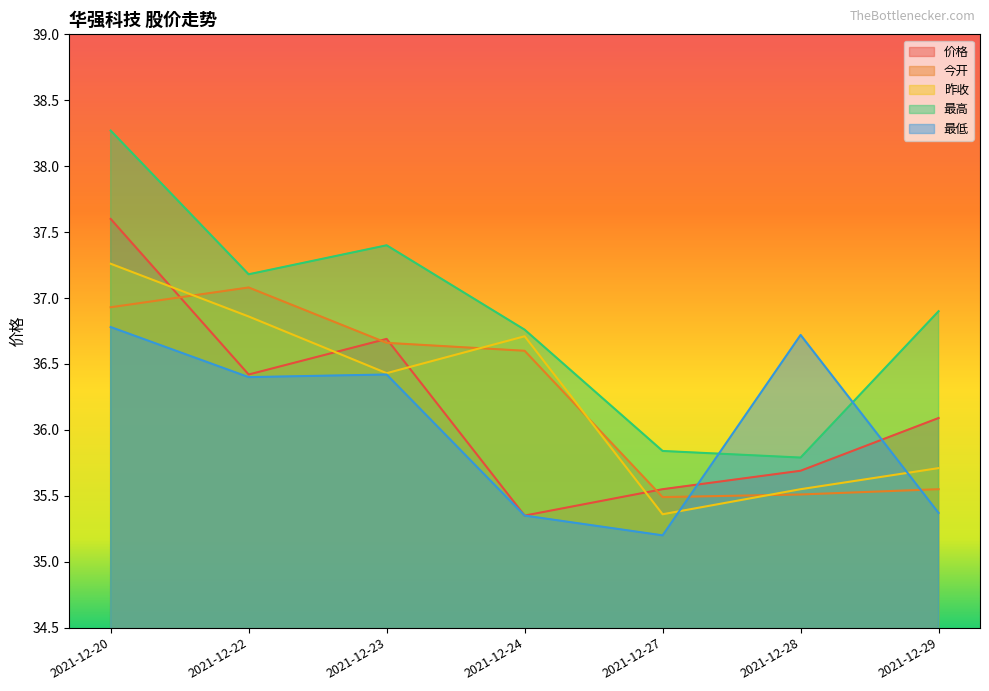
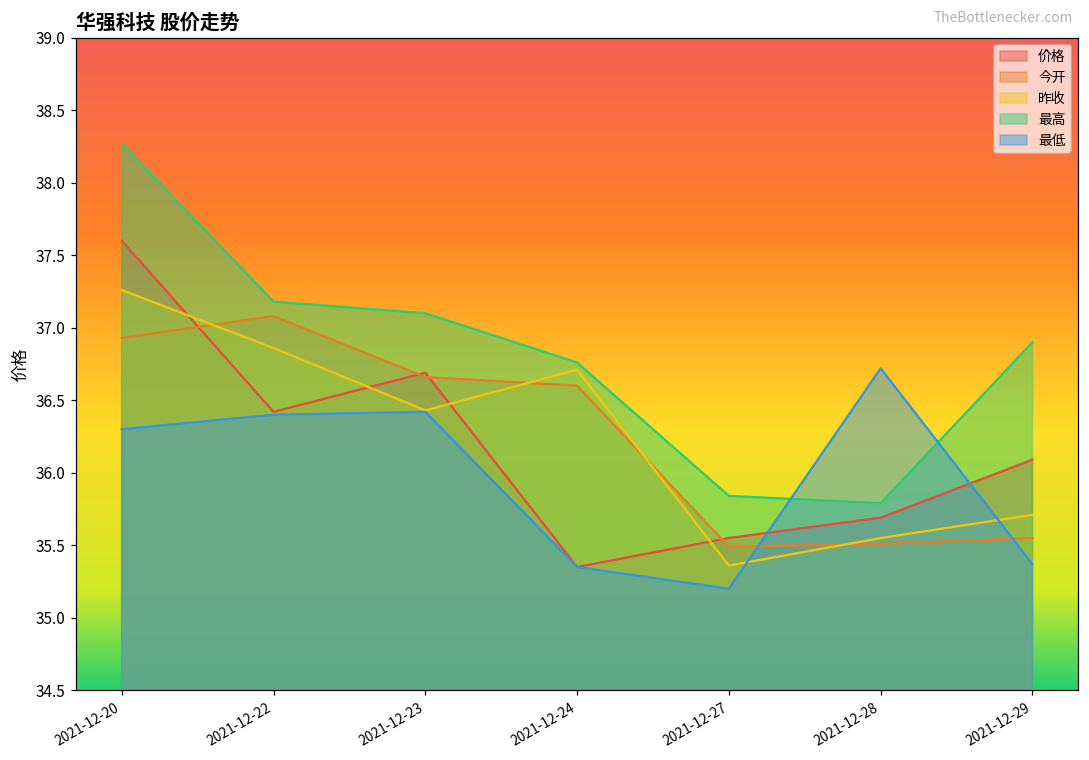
最低, 2021-12-20: 36.78 -> 36.30
最高, 2021-12-23: 37.4 -> 37.1
